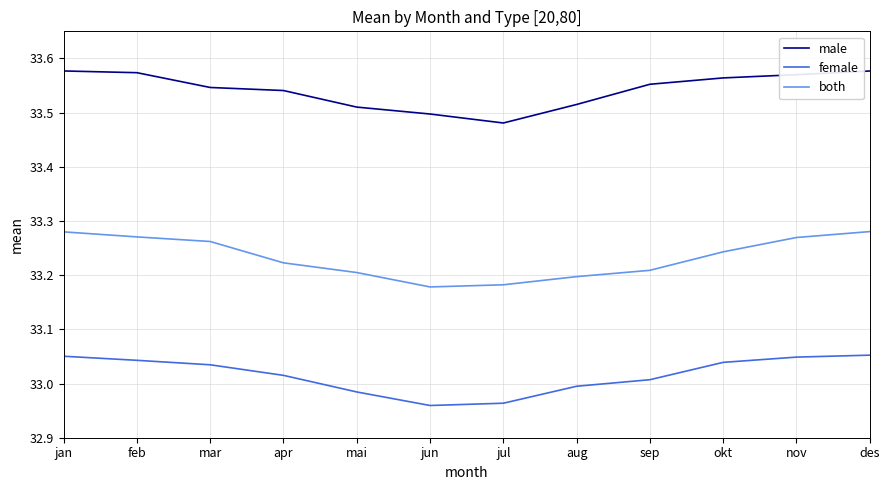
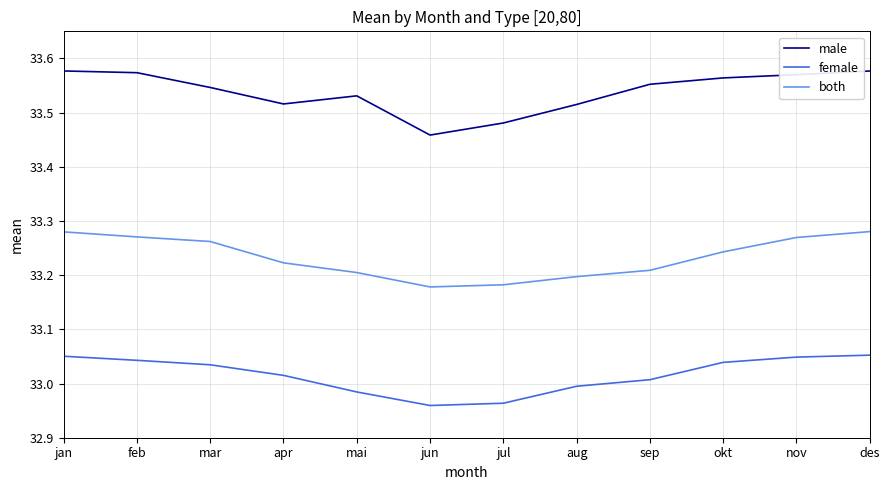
male, apr: 33.54 -> 33.52
male, mai: 33.51 -> 33.53
male, jun: 33.50 -> 33.46
